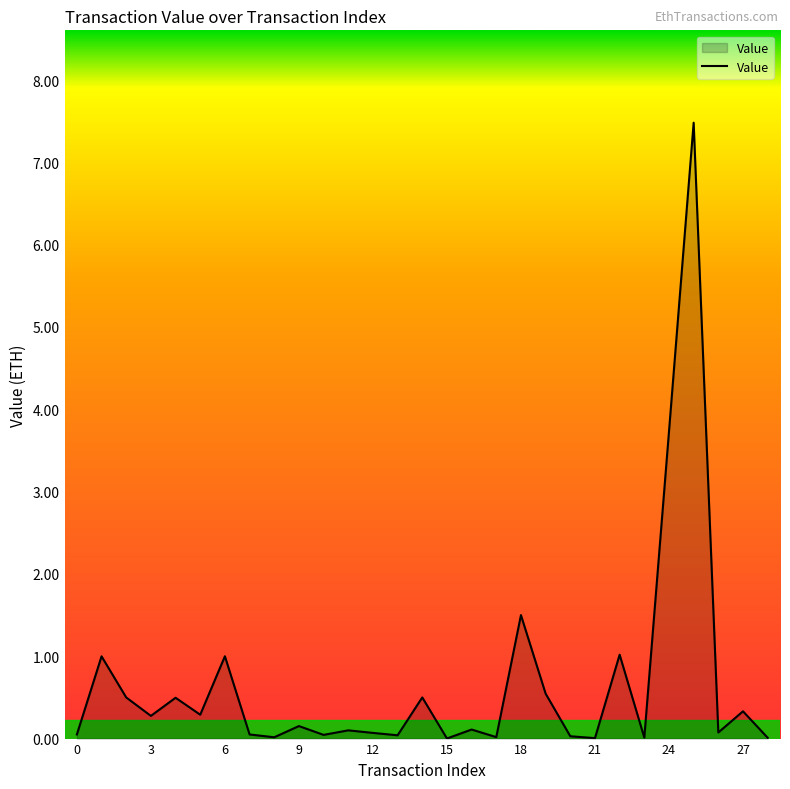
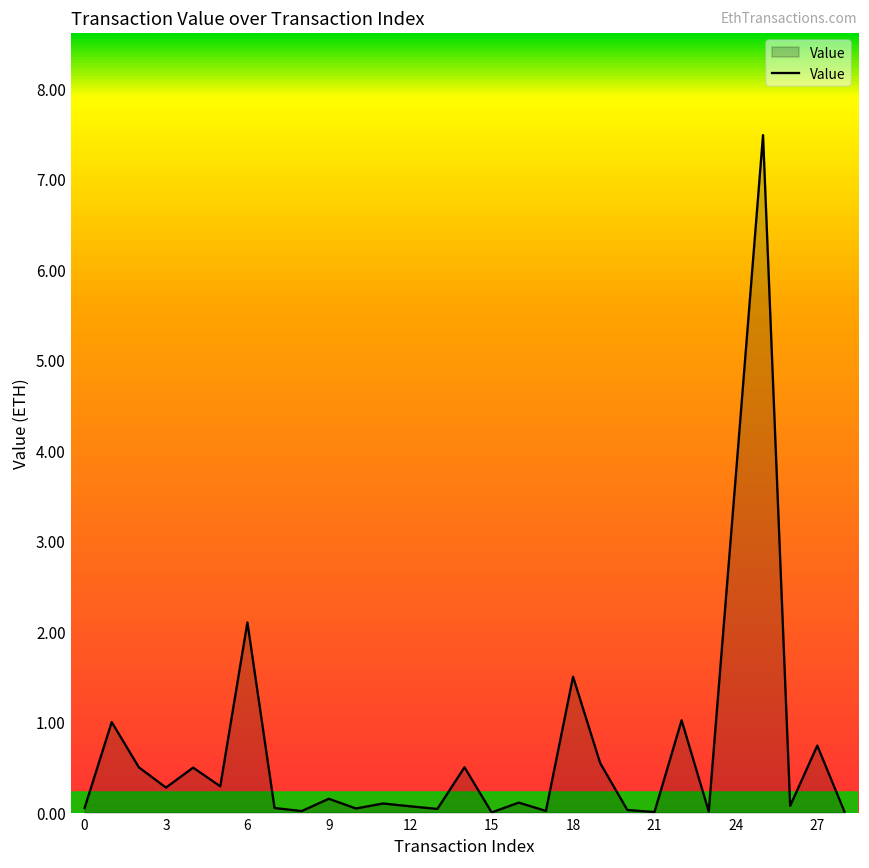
6: 1.0 -> 2.1
27: 0.3 -> 0.7
